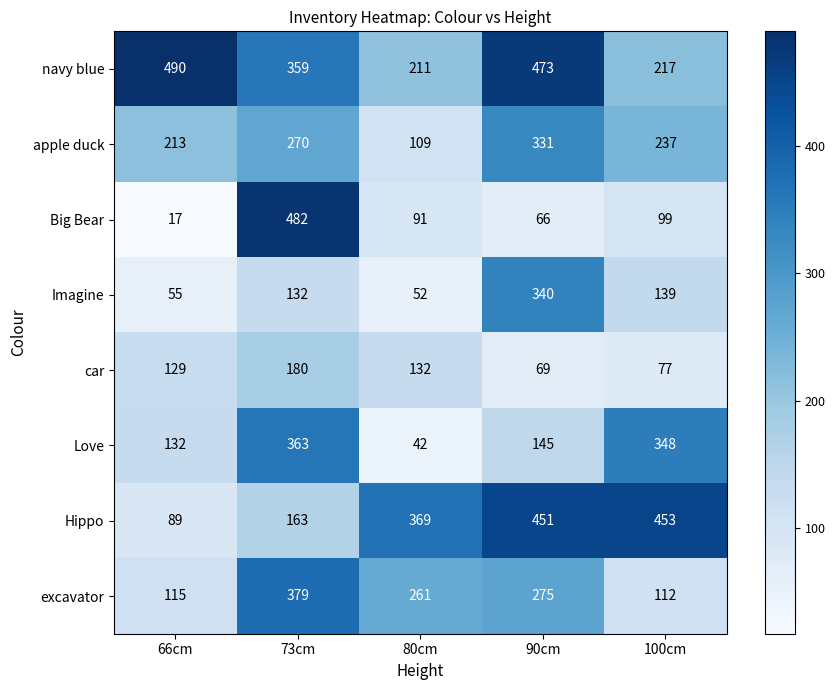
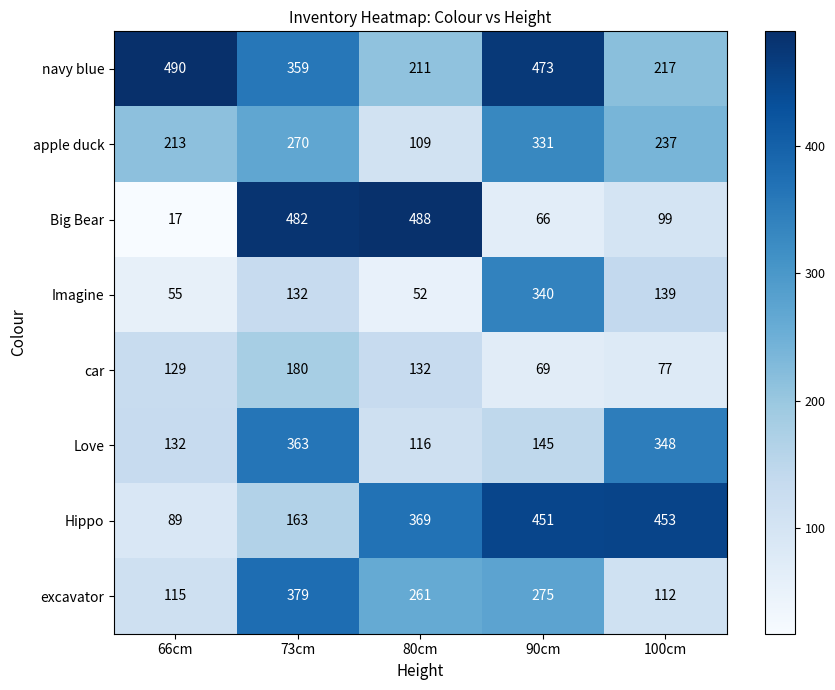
Big Bear, 80cm: 91 -> 488
Love, 80cm: 42 -> 116
